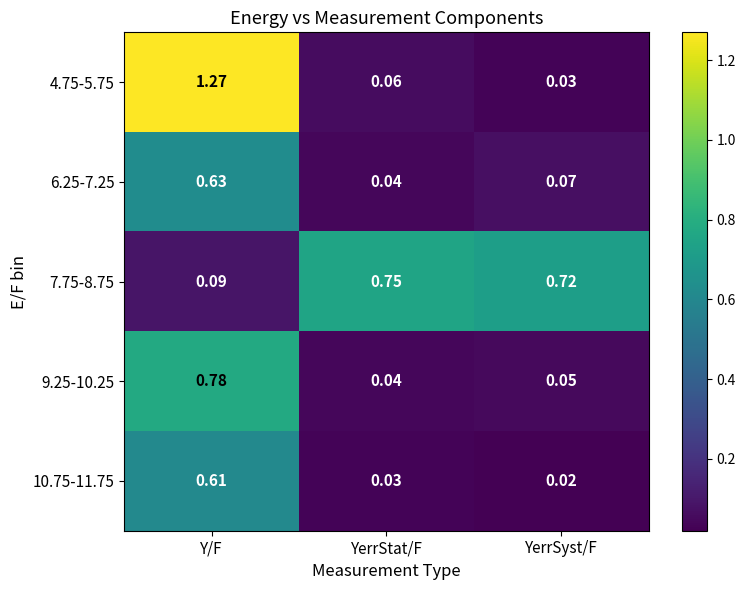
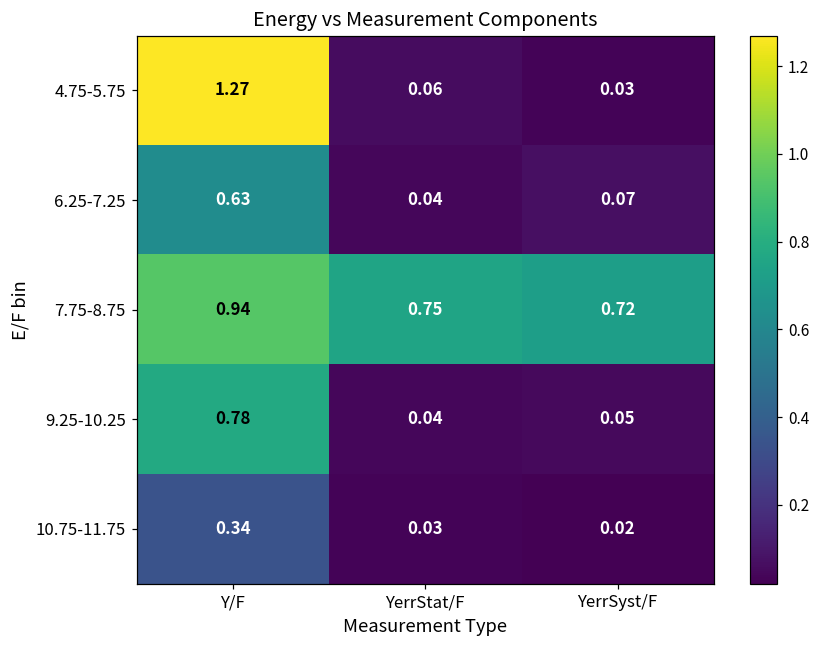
7.75-8.75, Y/F: 0.09 -> 0.94
10.75-11.75, Y/F: 0.61 -> 0.34
